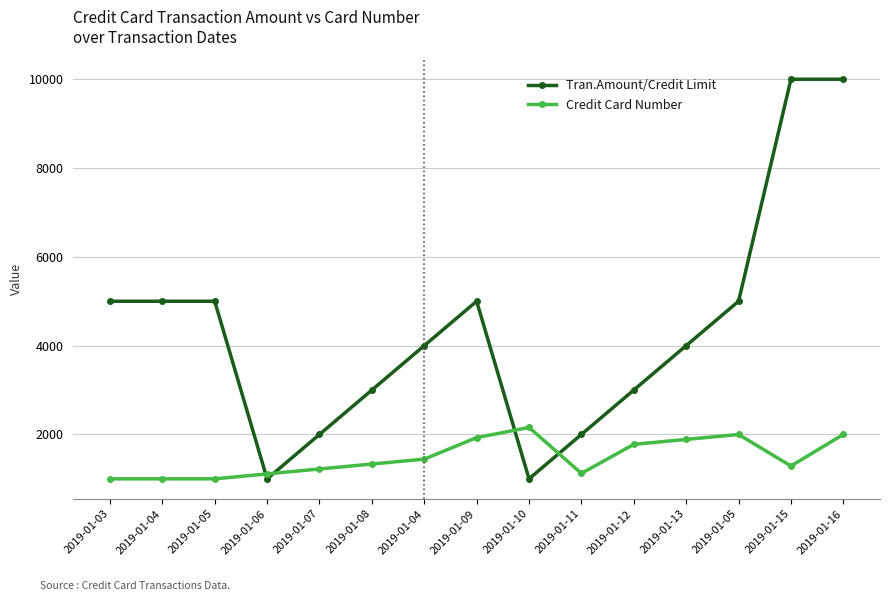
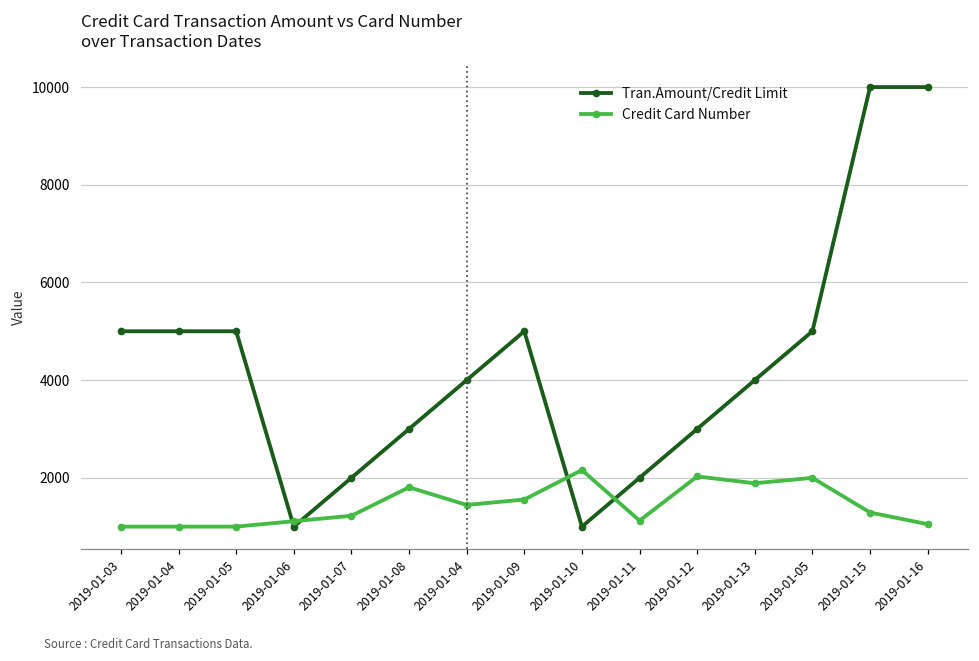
Credit Card Number, 2019-01-08: 1300 -> 1800
Credit Card Number, 2019-01-09: 1900 -> 1600
Credit Card Number, 2019-01-12: 1800 -> 2000
Credit Card Number, 2019-01-16: 2000 -> 1100
